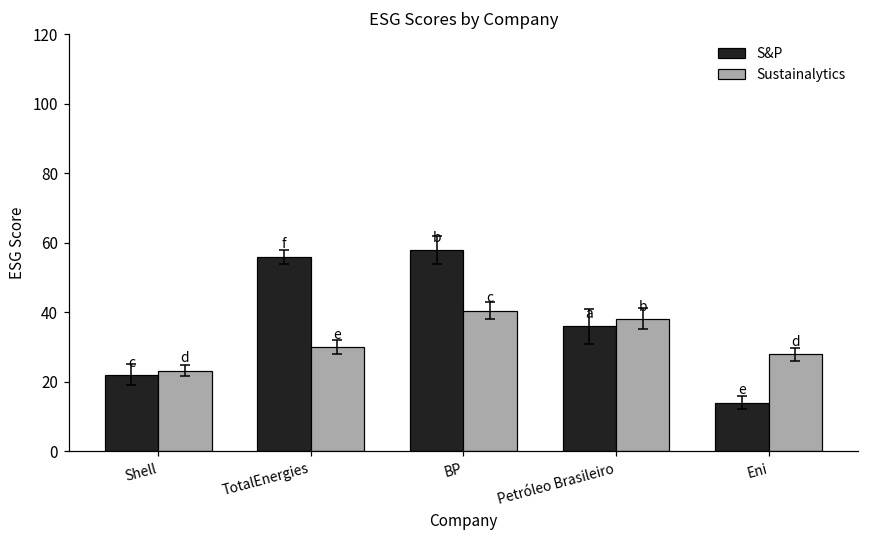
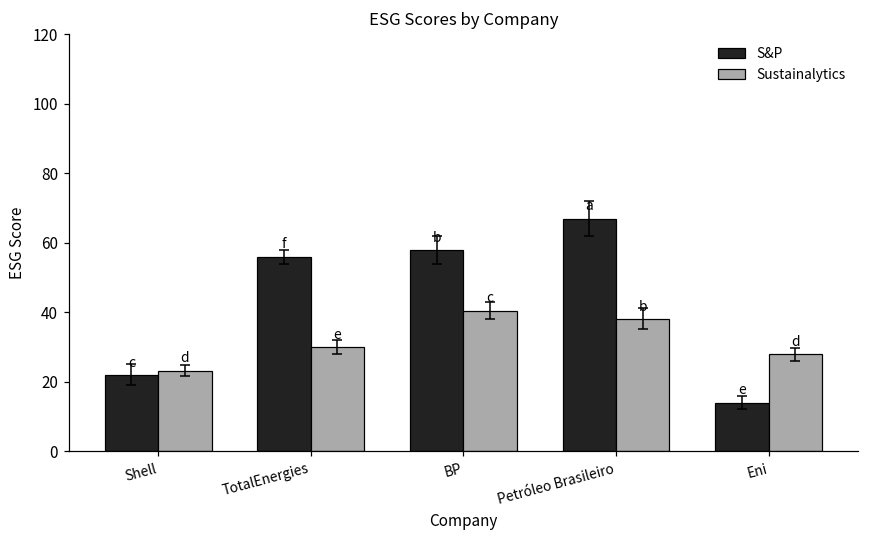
S&P, Petróleo Brasileiro: 36 -> 67
